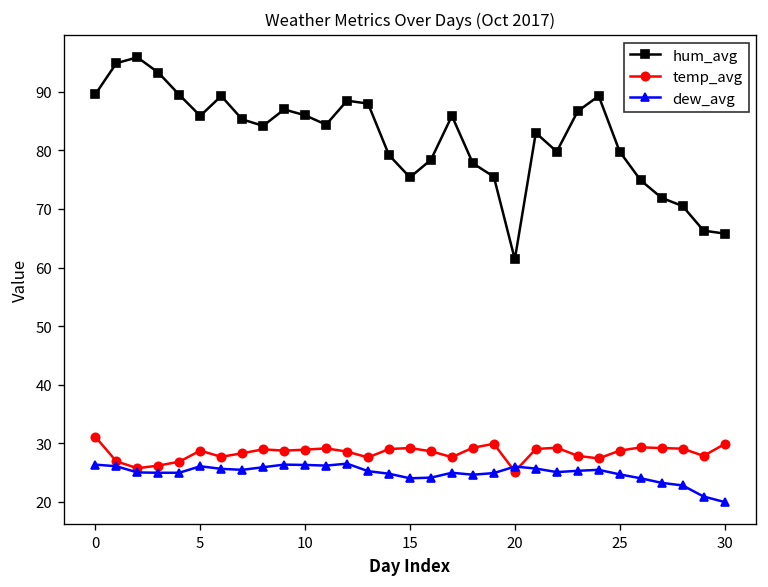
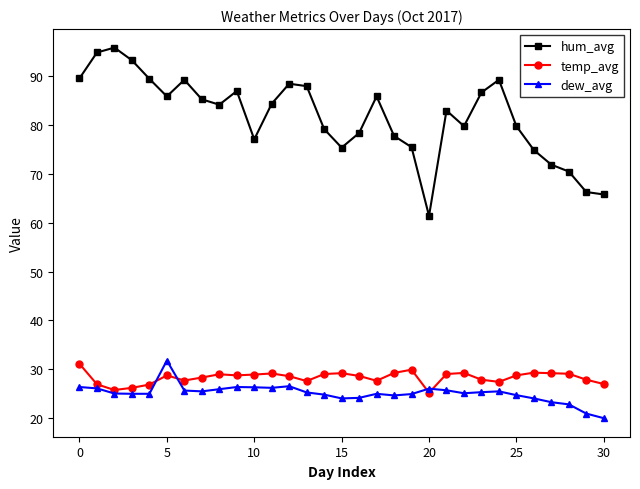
dew_avg, 5: 26 -> 32
hum_avg, 10: 86 -> 77
temp_avg, 30: 30 -> 27
